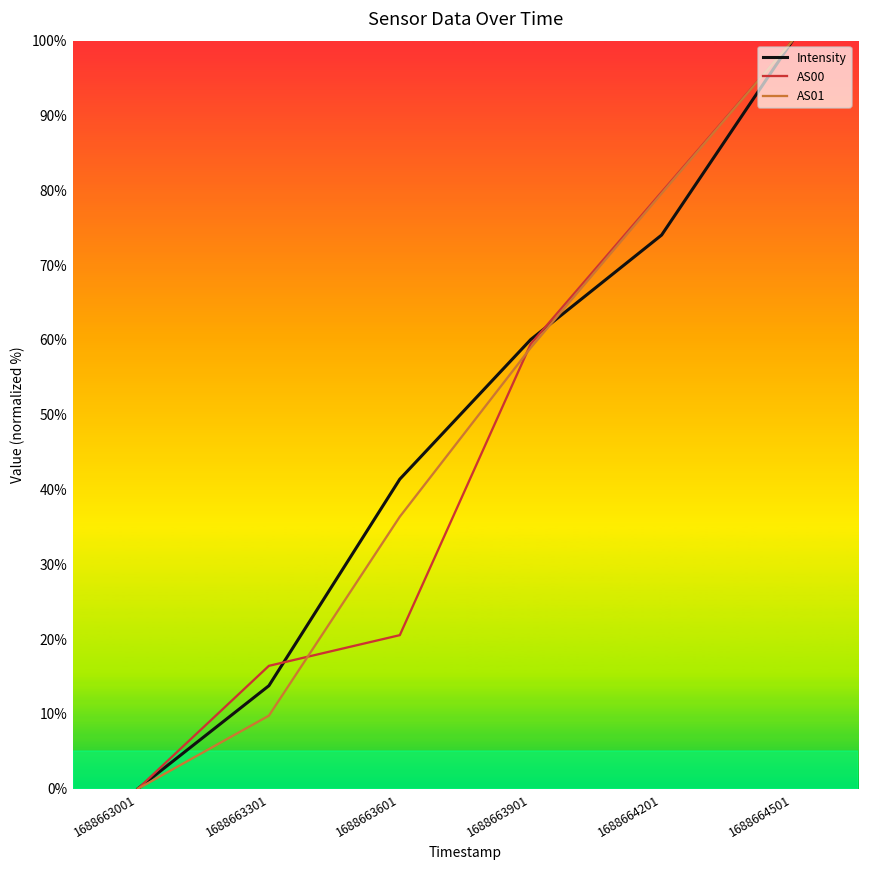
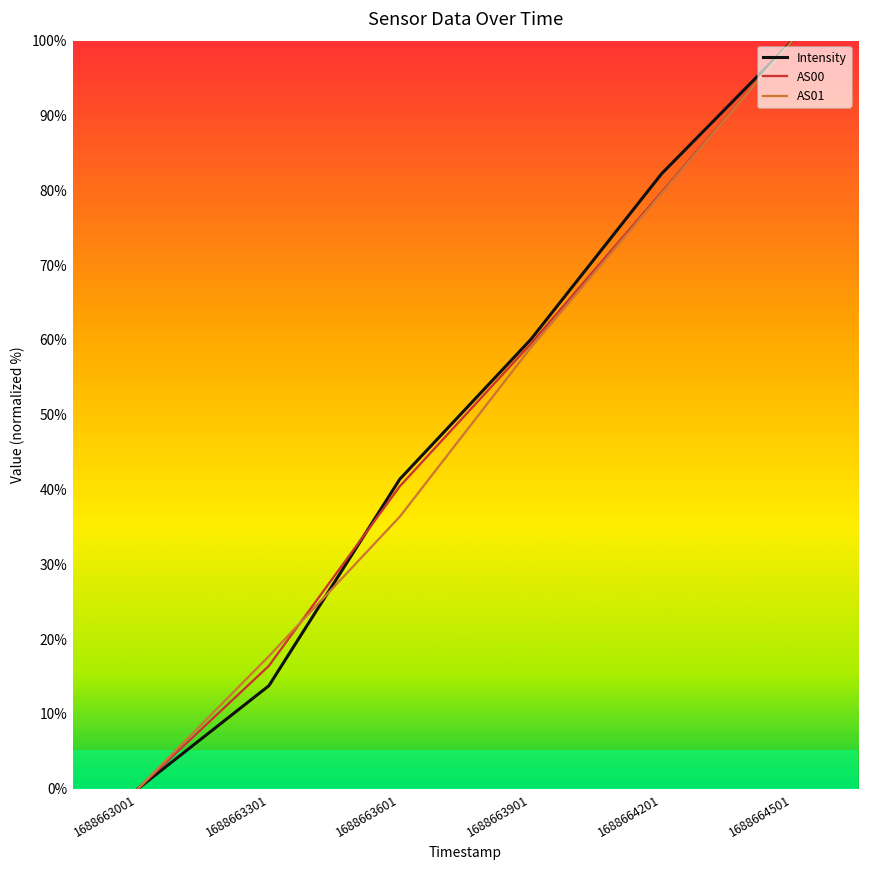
AS01, 1688663301: 10% -> 18%
AS00, 1688663601: 21% -> 40%
Intensity, 1688664201: 74% -> 82%
